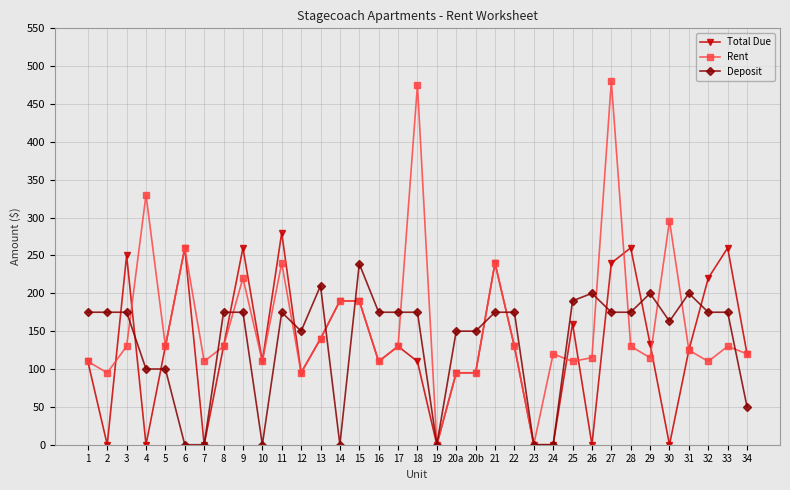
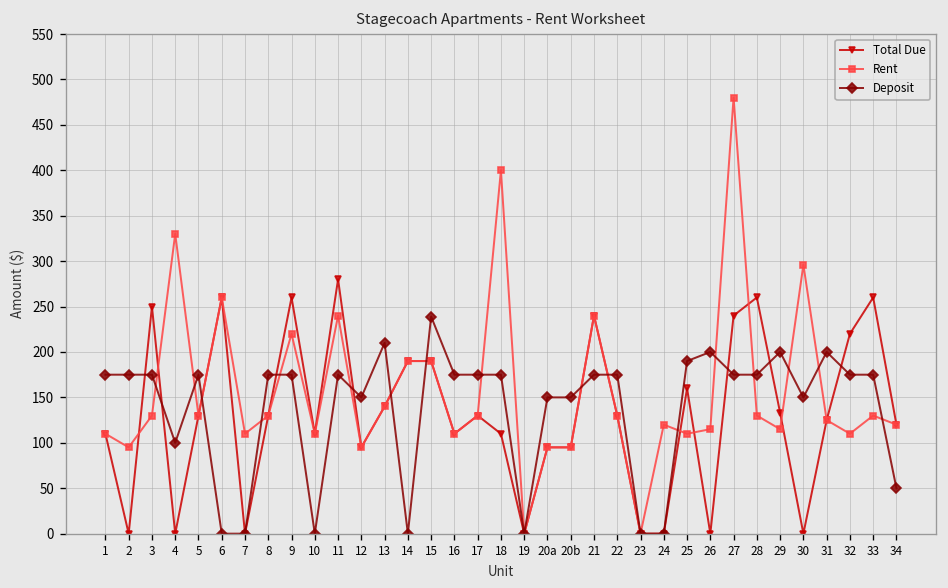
Deposit, 5: 100 -> 180
Rent, 18: 480 -> 400
Deposit, 30: 160 -> 150
